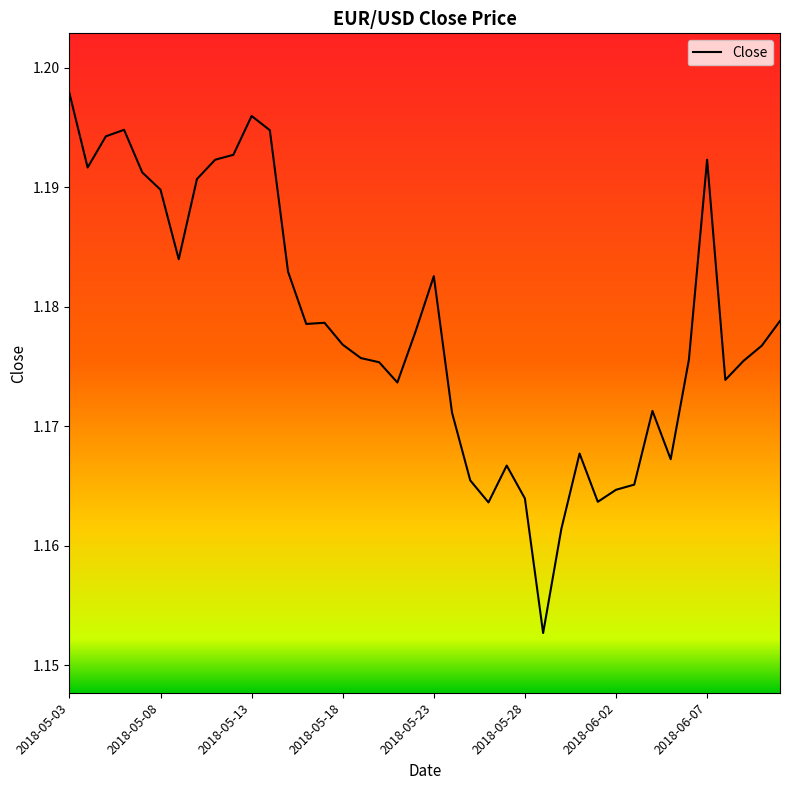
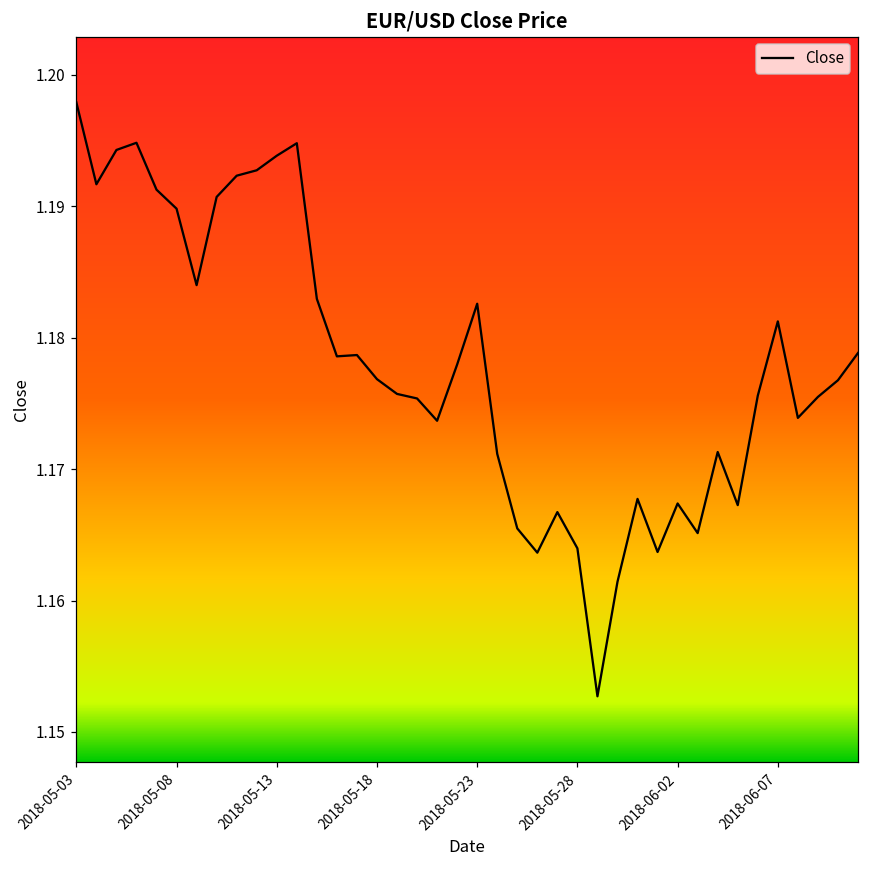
2018-05-13: 1.1960 -> 1.1938
2018-06-02: 1.1647 -> 1.1674
2018-06-07: 1.1923 -> 1.1812
